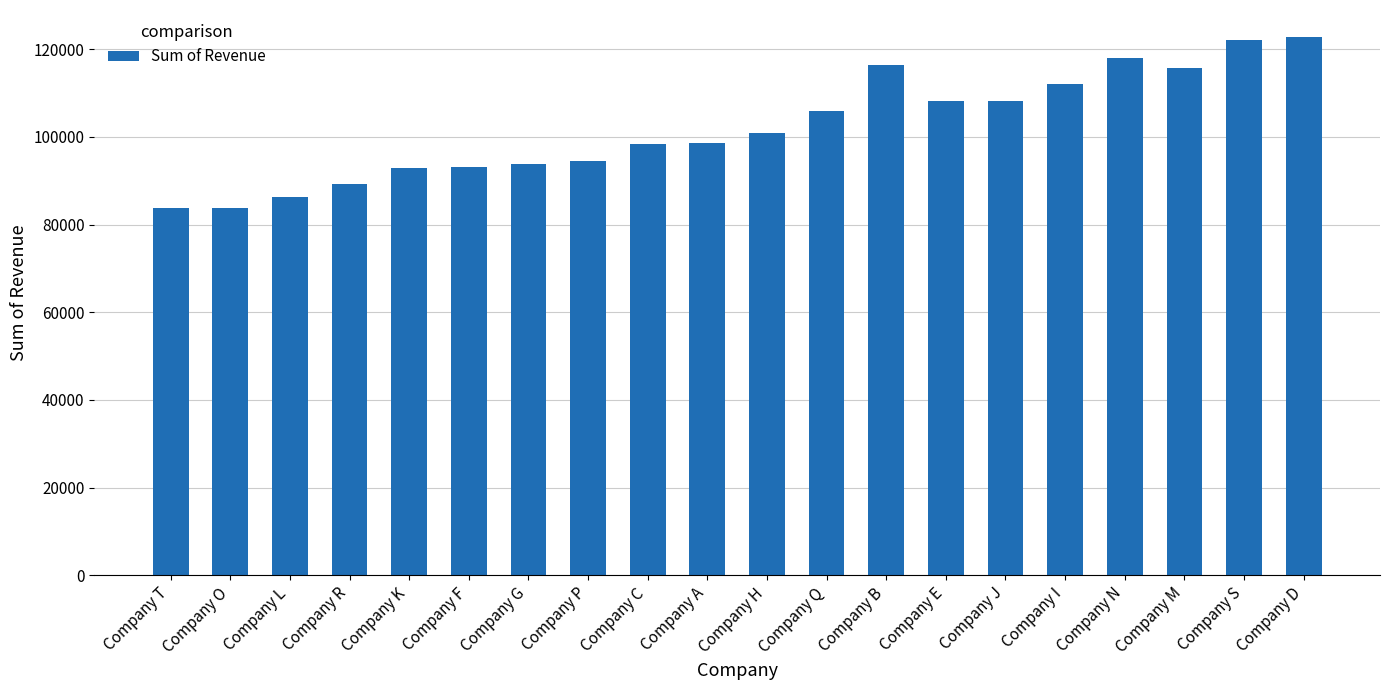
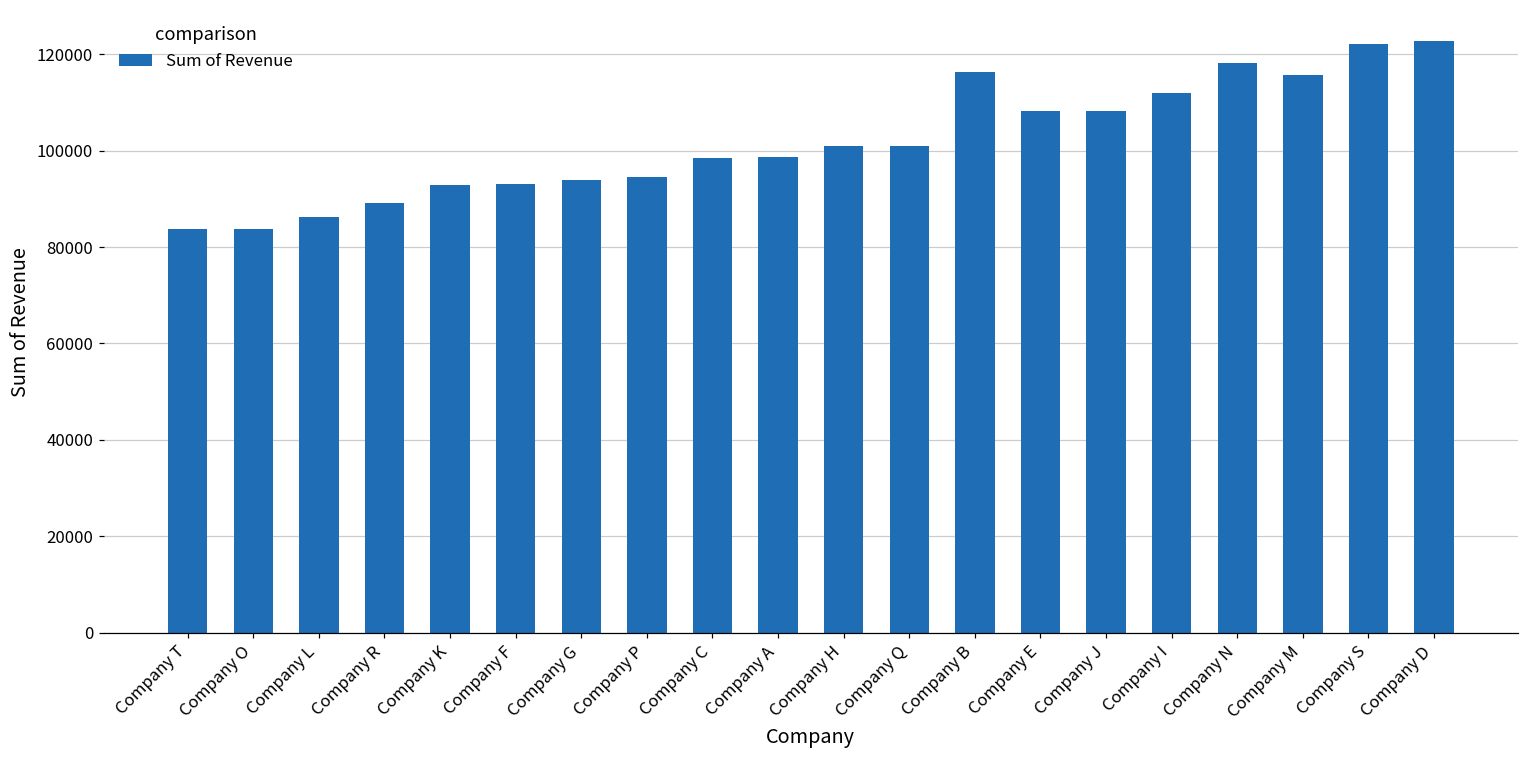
Company Q: 106000 -> 101000
